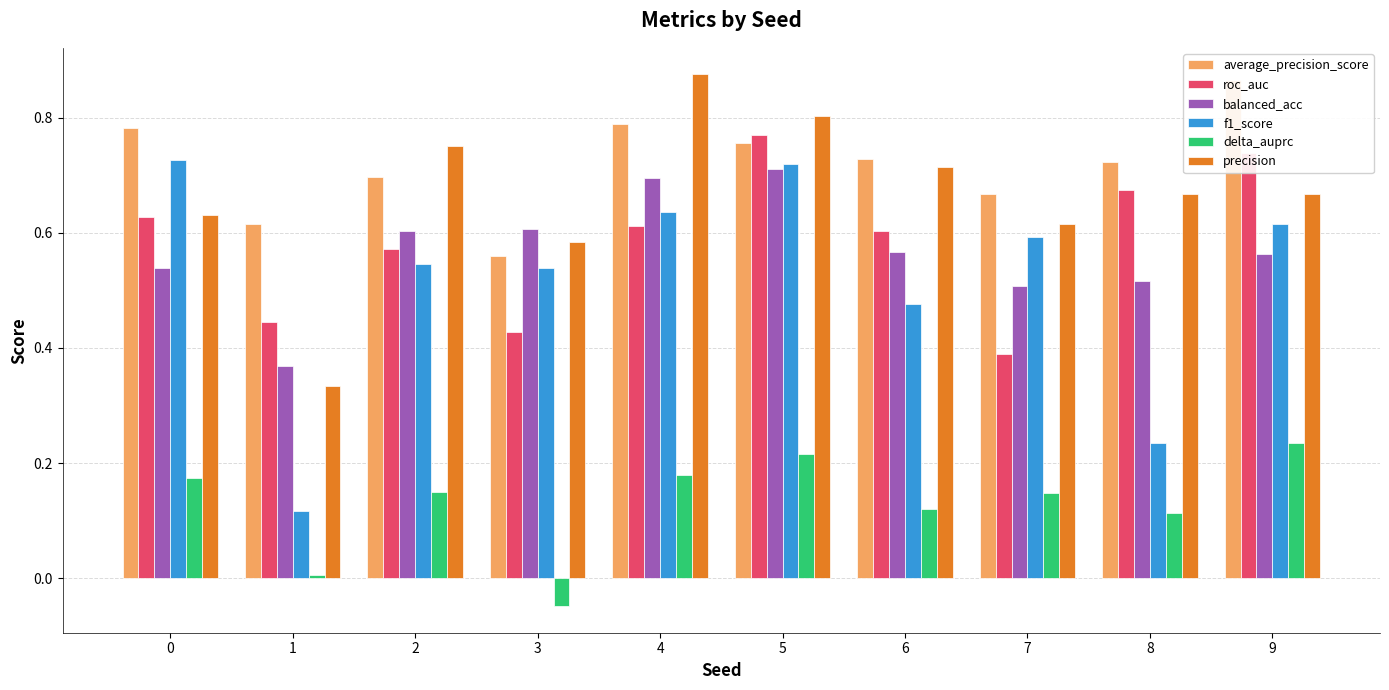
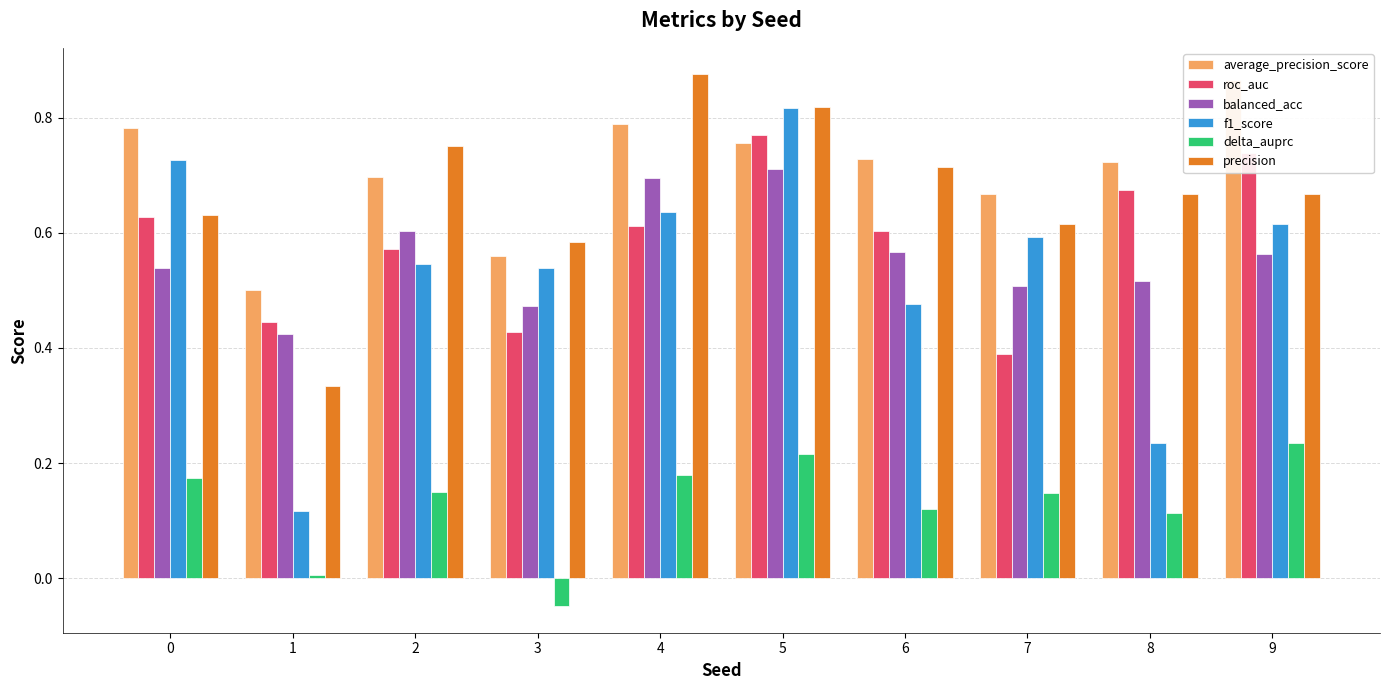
average_precision_score, 1: 0.62 -> 0.50
balanced_acc, 1: 0.37 -> 0.42
balanced_acc, 3: 0.61 -> 0.47
f1_score, 5: 0.72 -> 0.82
precision, 5: 0.80 -> 0.82
